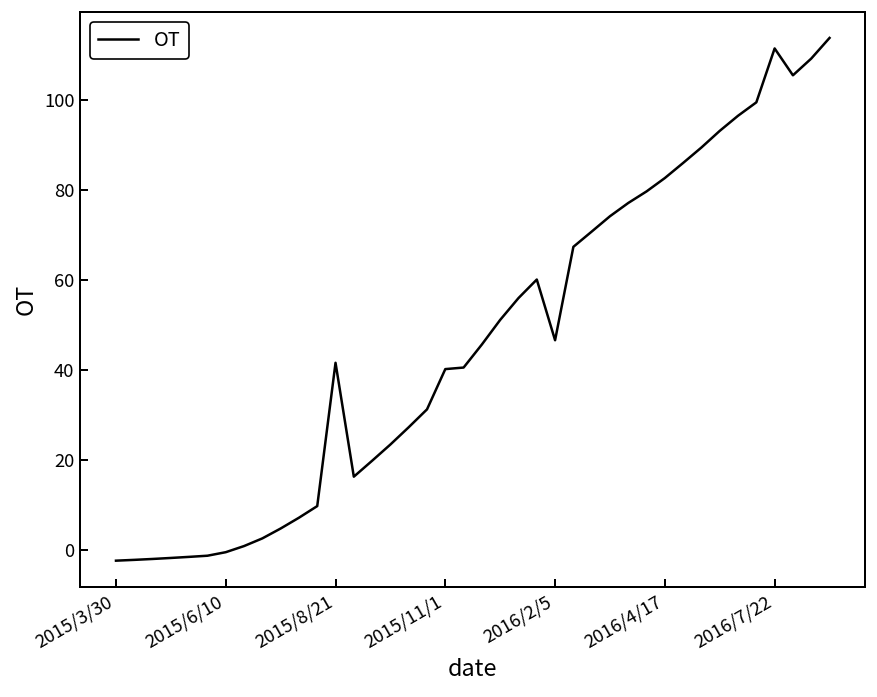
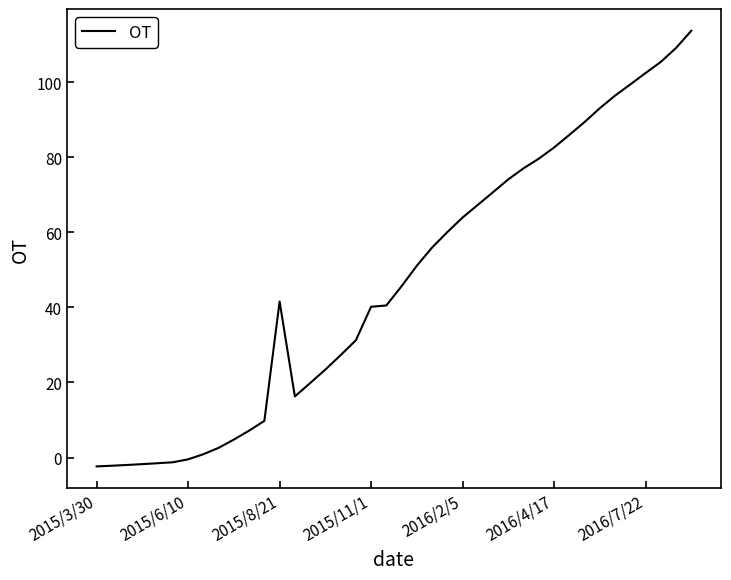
2016/2/5: 47 -> 64
2016/7/22: 111 -> 102
